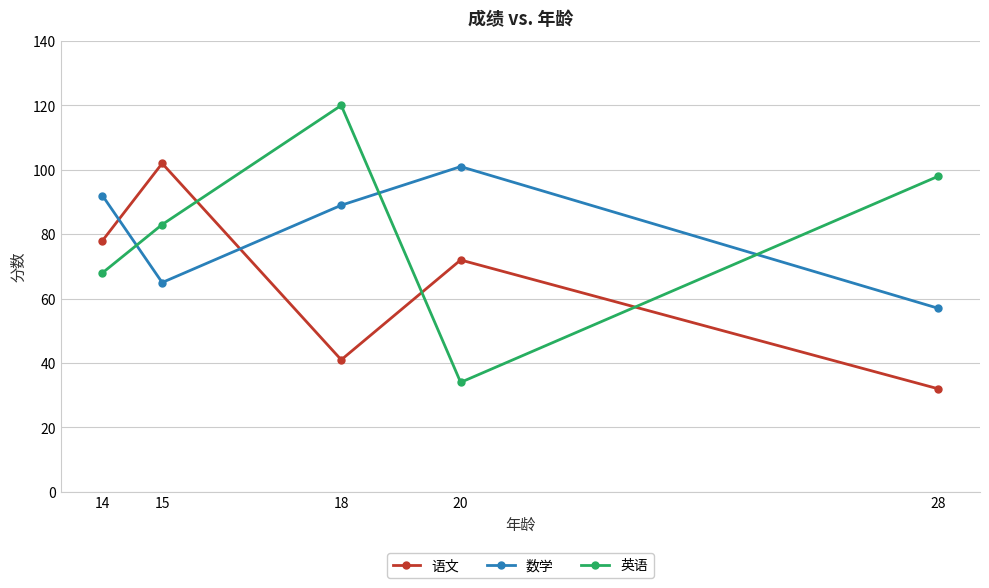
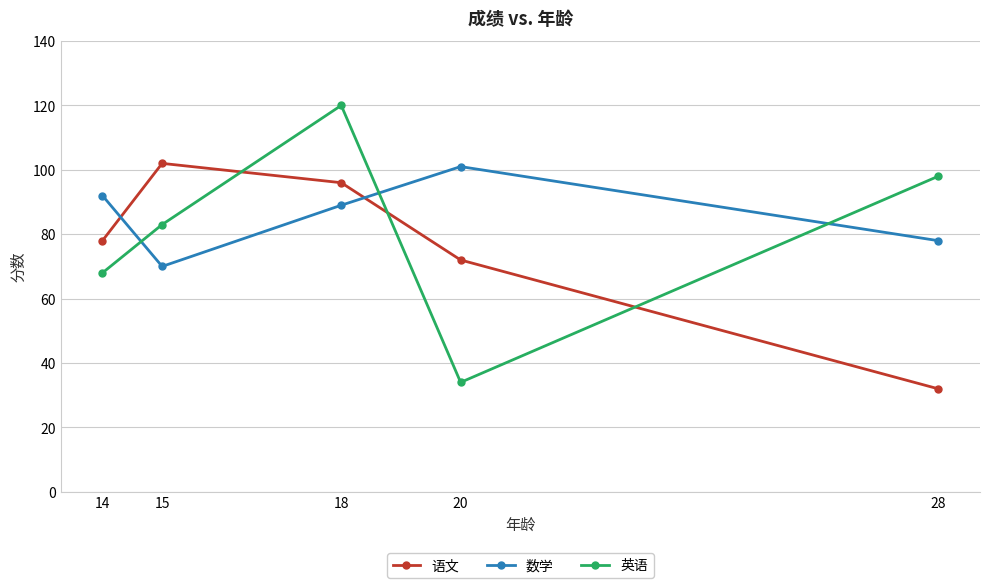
数学, 15: 65 -> 70
语文, 18: 41 -> 96
数学, 28: 57 -> 78
